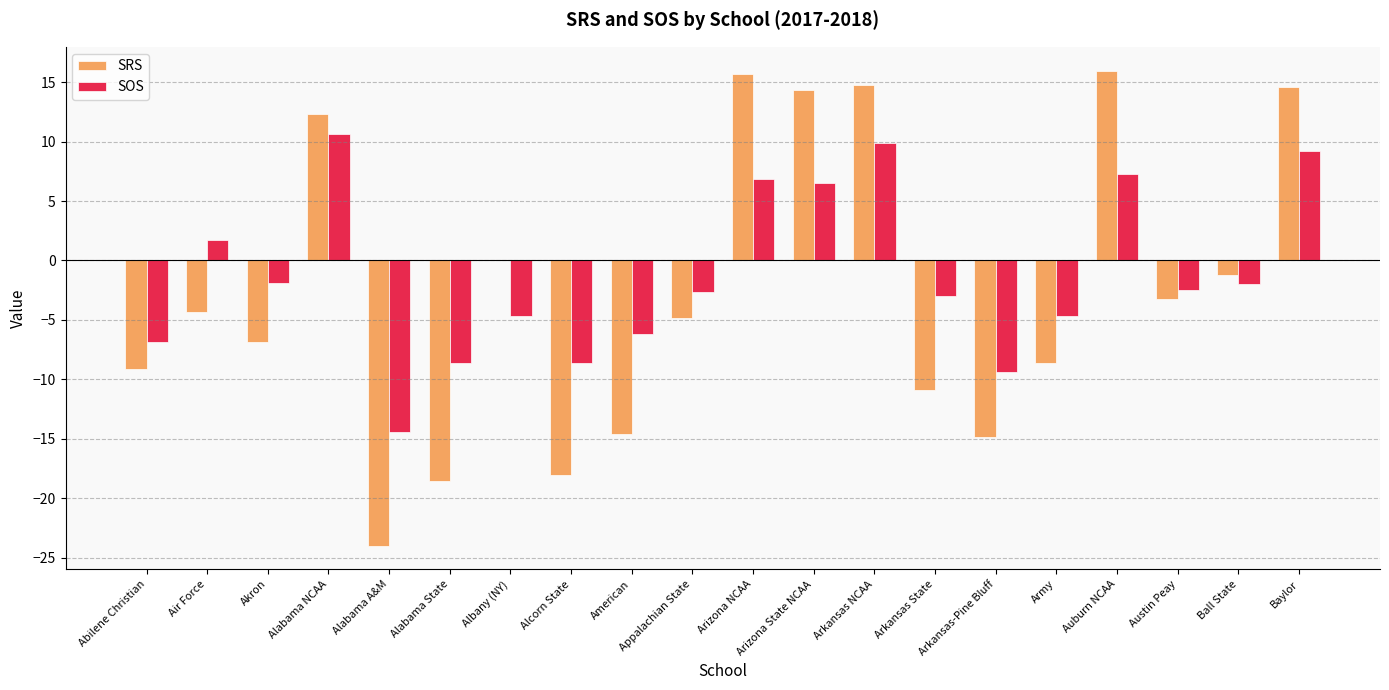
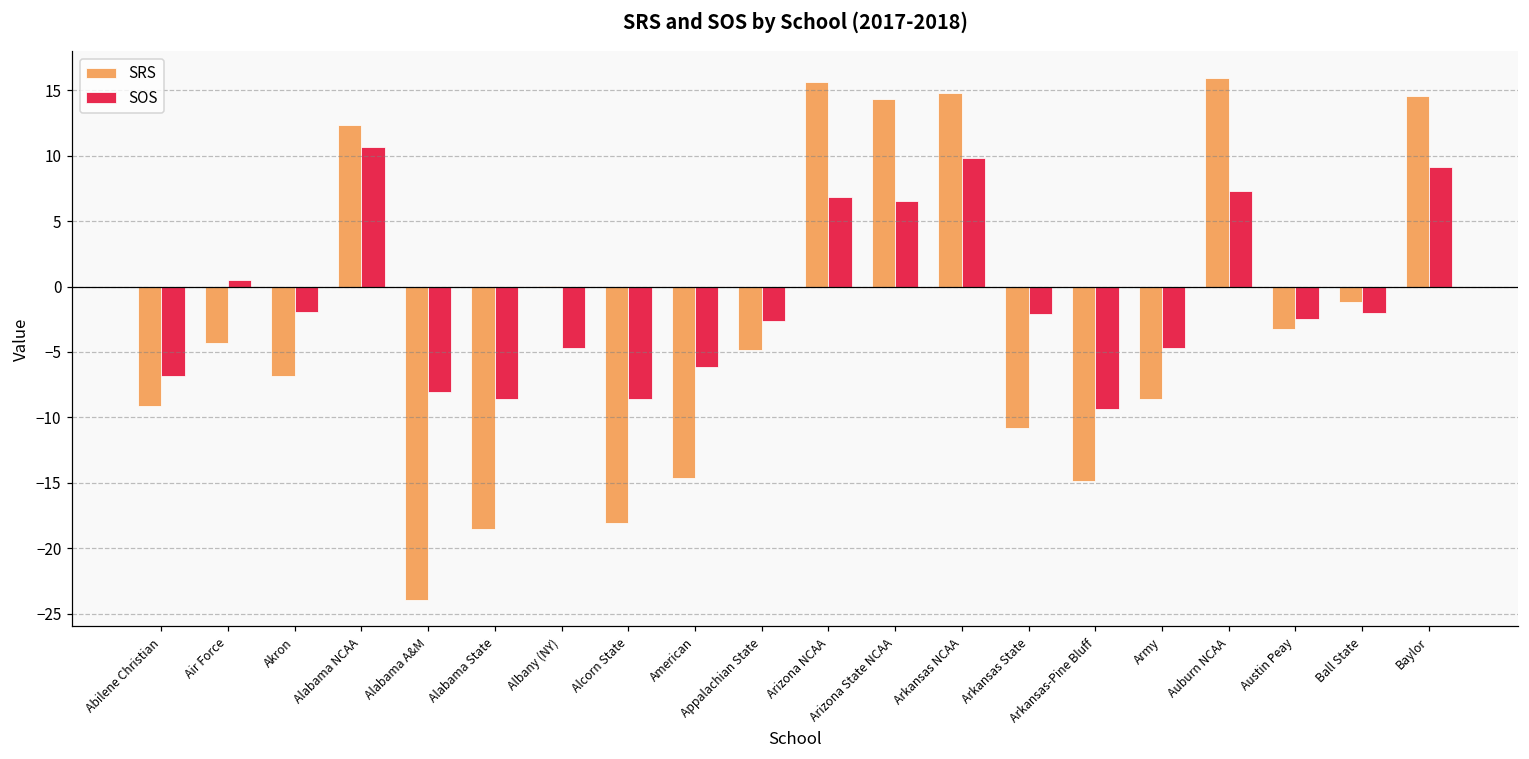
SOS, Air Force: 1.7 -> 0.5
SOS, Alabama A&M: -14.5 -> -8.0
SOS, Arkansas State: -3.0 -> -2.1
